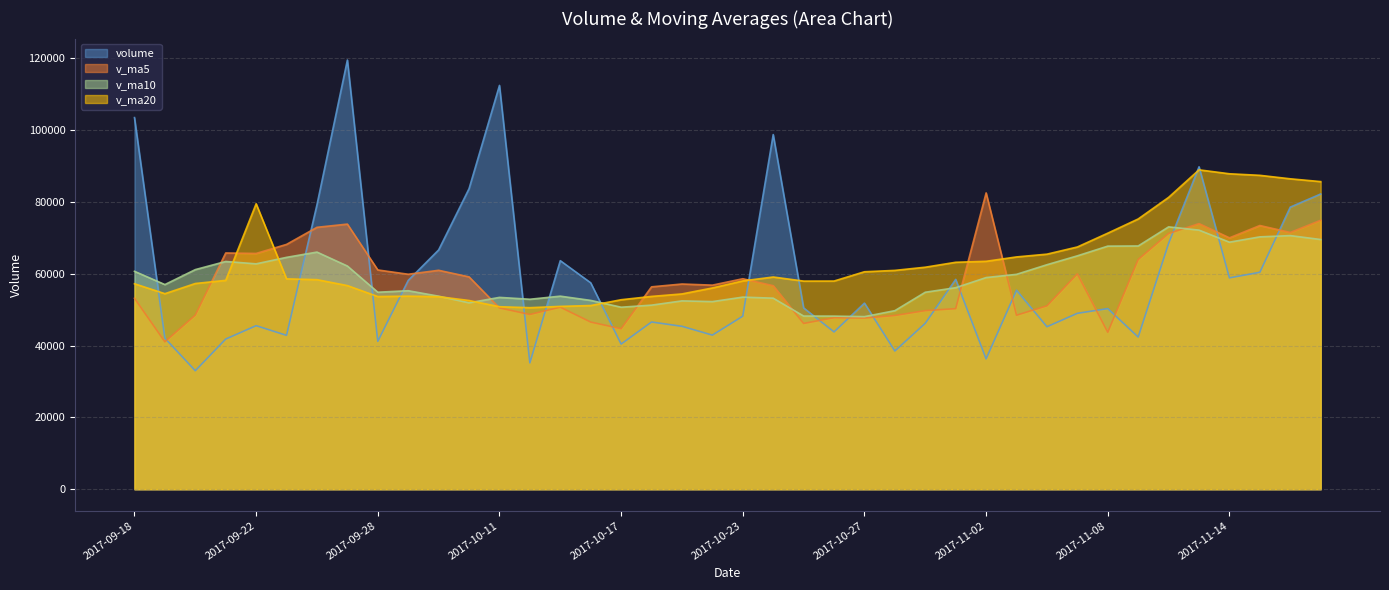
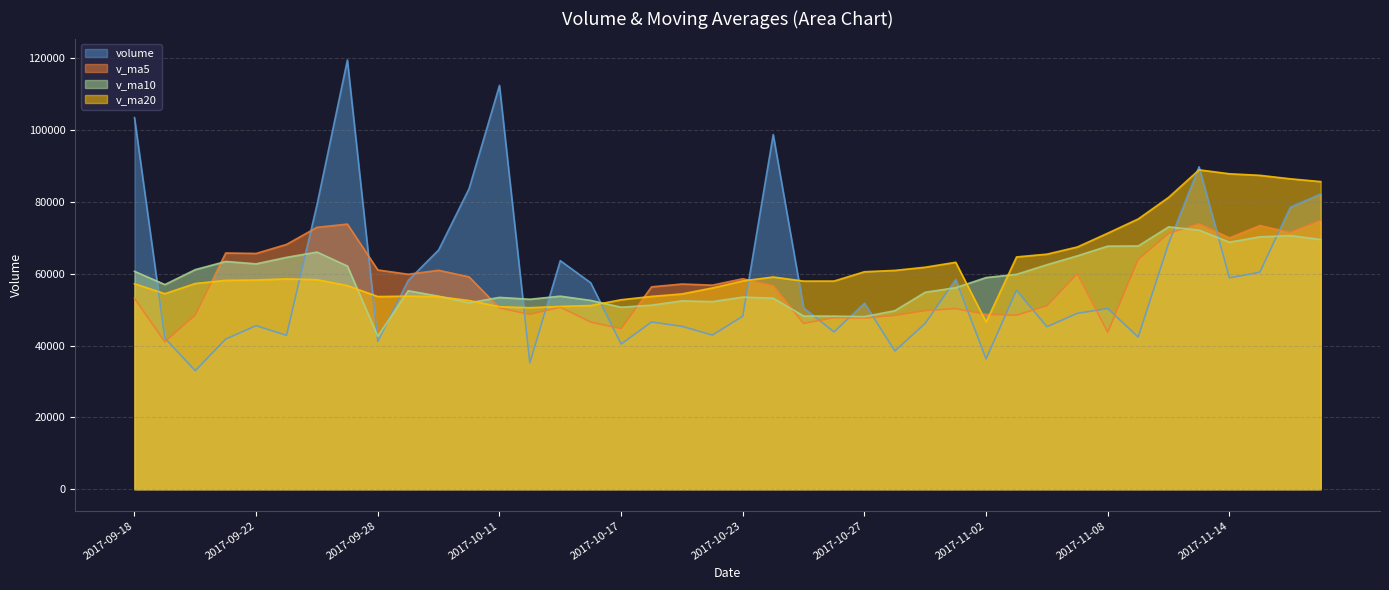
v_ma20, 2017-09-22: 79000 -> 58000
v_ma10, 2017-09-28: 55000 -> 43000
v_ma5, 2017-11-02: 83000 -> 49000
v_ma20, 2017-11-02: 63000 -> 47000
